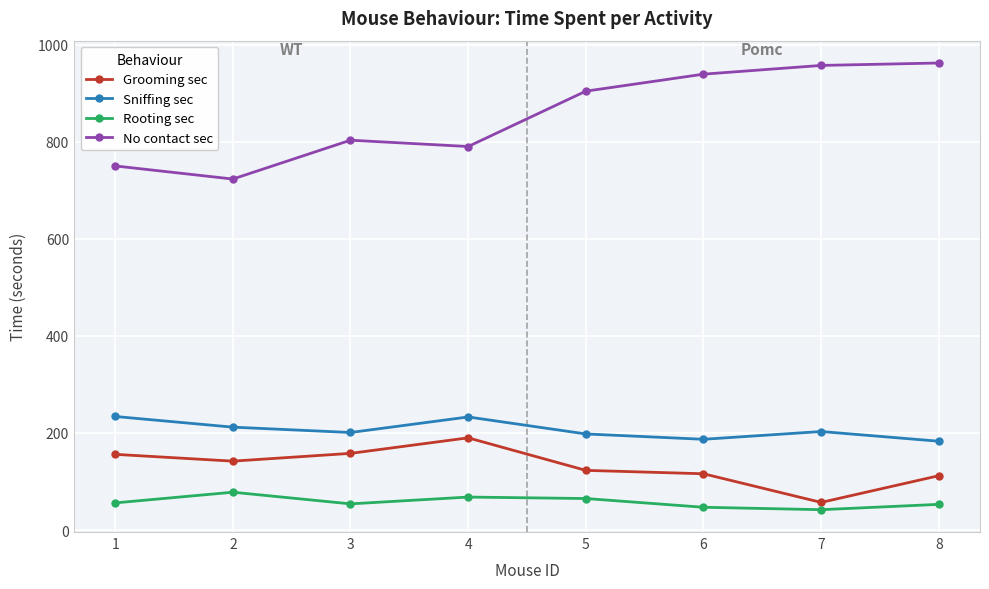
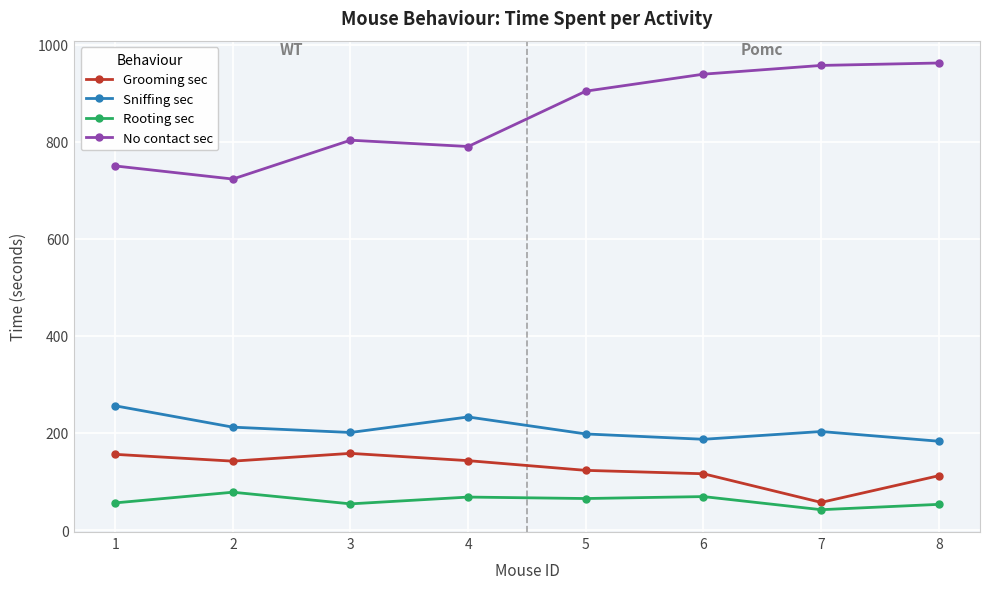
Sniffing sec, 1: 230 -> 260
Grooming sec, 4: 190 -> 140
Rooting sec, 6: 50 -> 70
